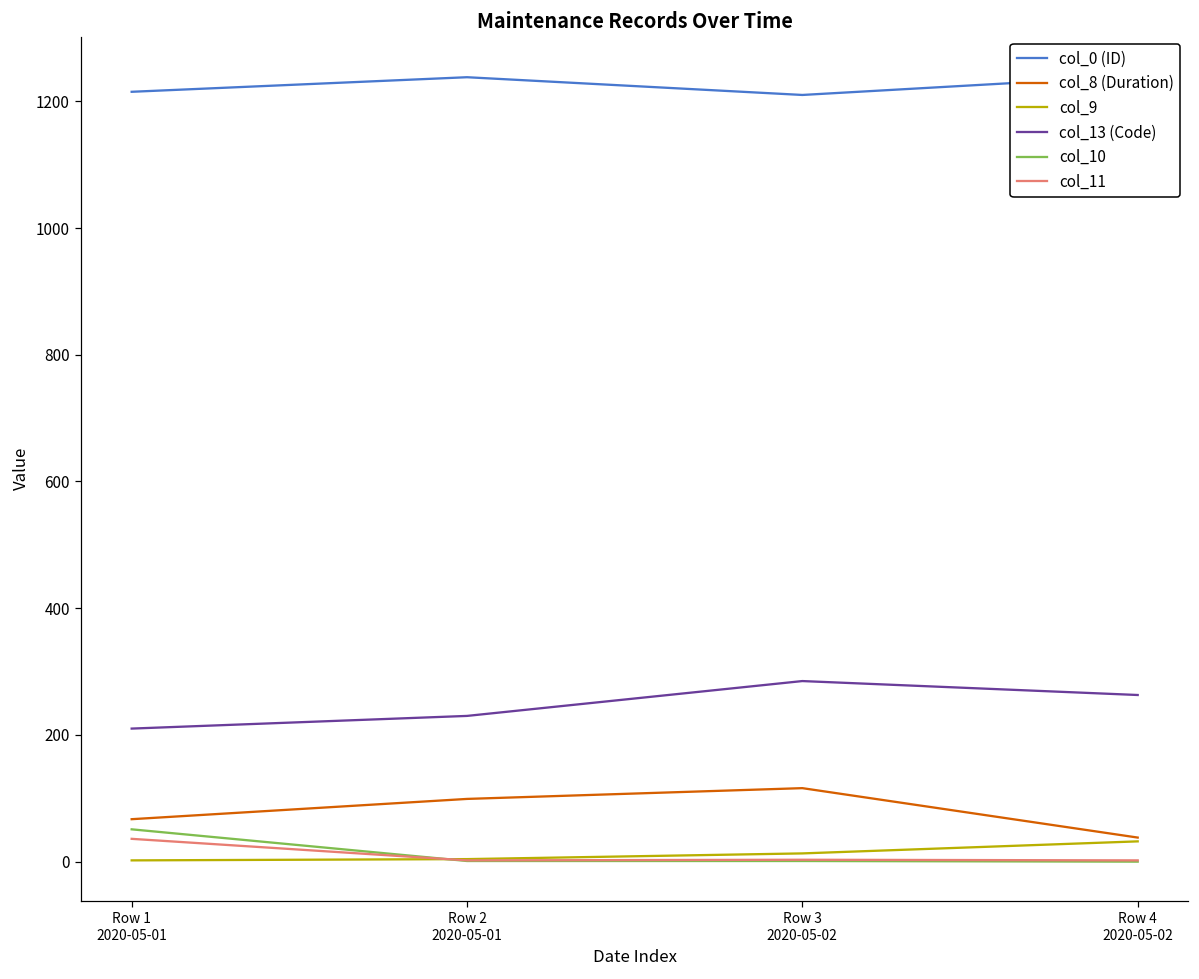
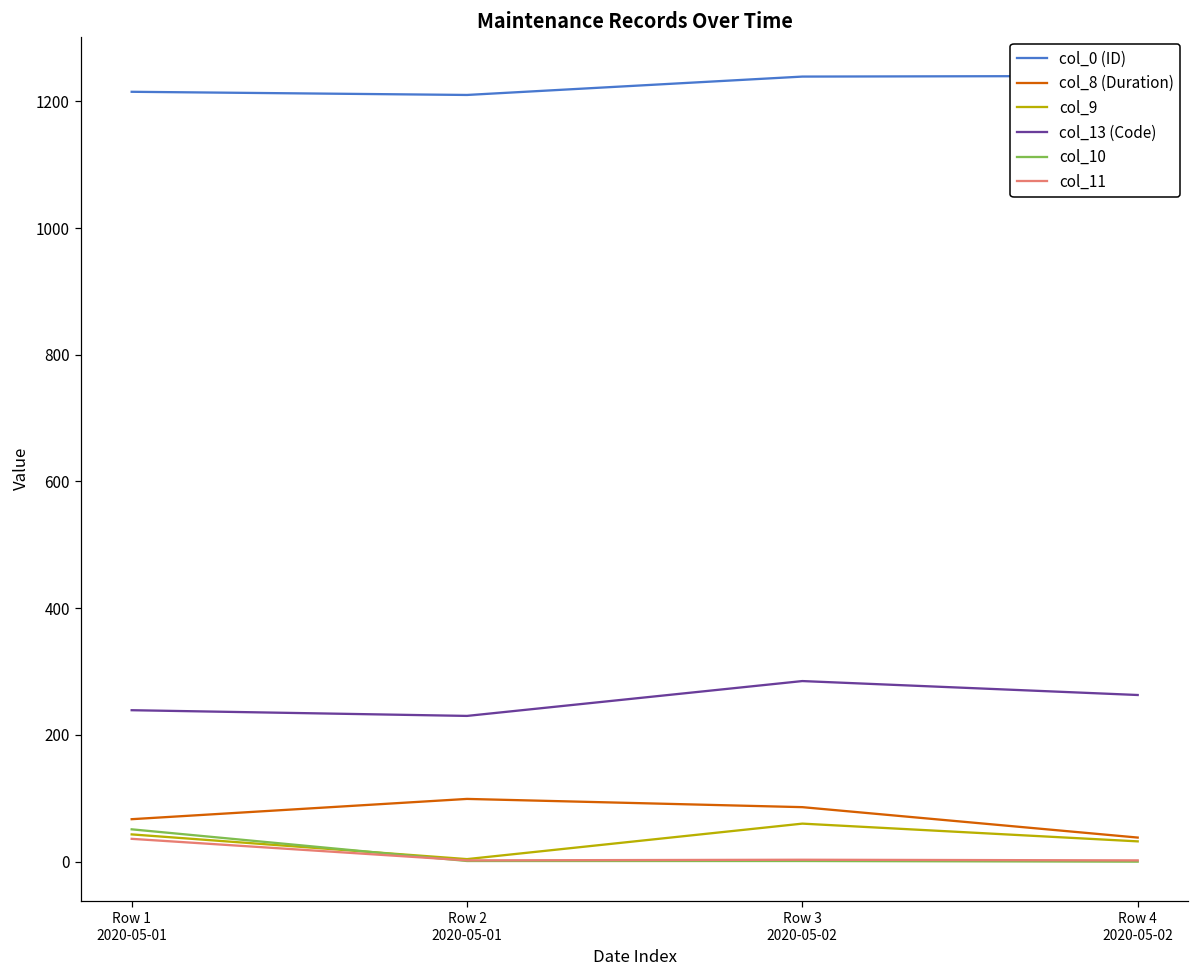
col_9, Row 1 2020-05-01: 0 -> 40
col_13 (Code), Row 1 2020-05-01: 210 -> 240
col_0 (ID), Row 2 2020-05-01: 1240 -> 1210
col_0 (ID), Row 3 2020-05-02: 1210 -> 1240
col_8 (Duration), Row 3 2020-05-02: 120 -> 90
col_9, Row 3 2020-05-02: 10 -> 60
